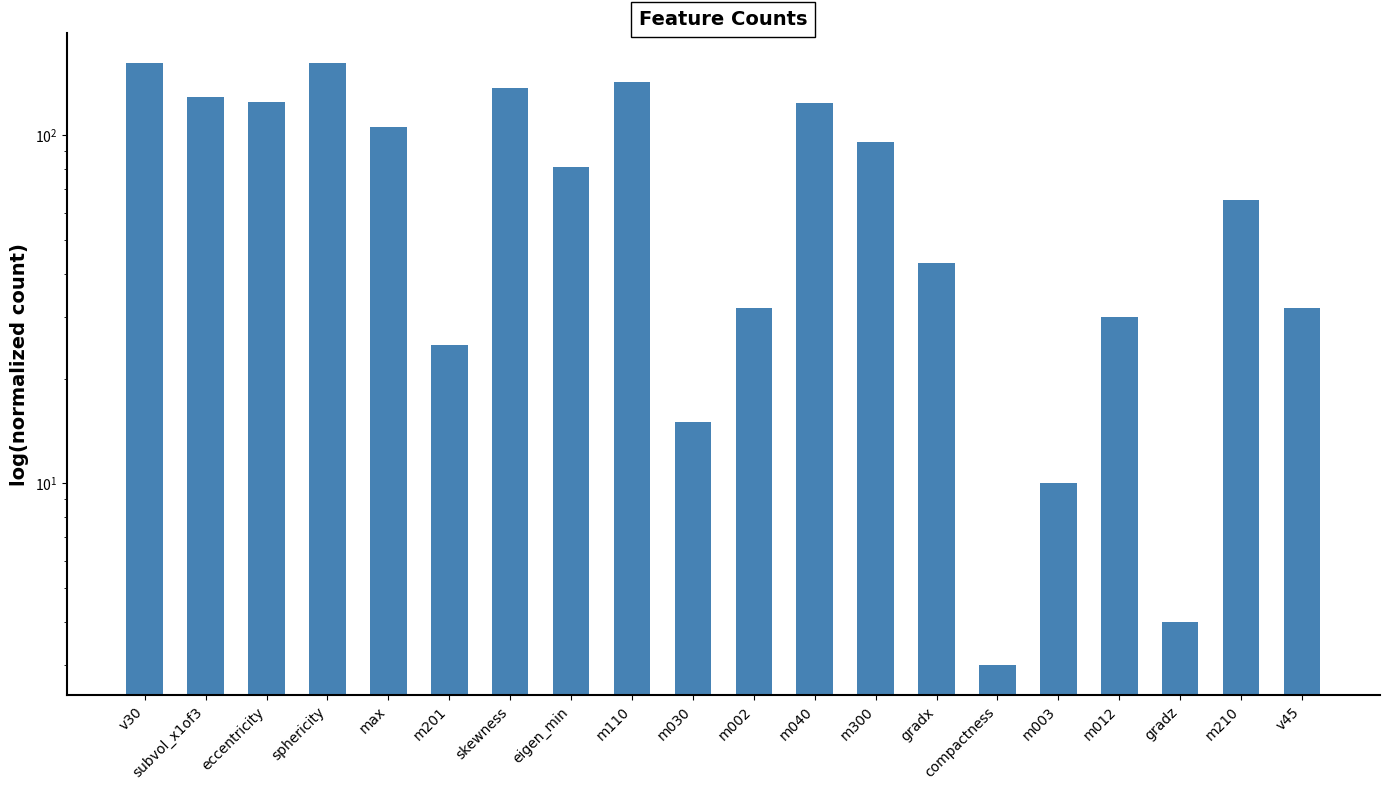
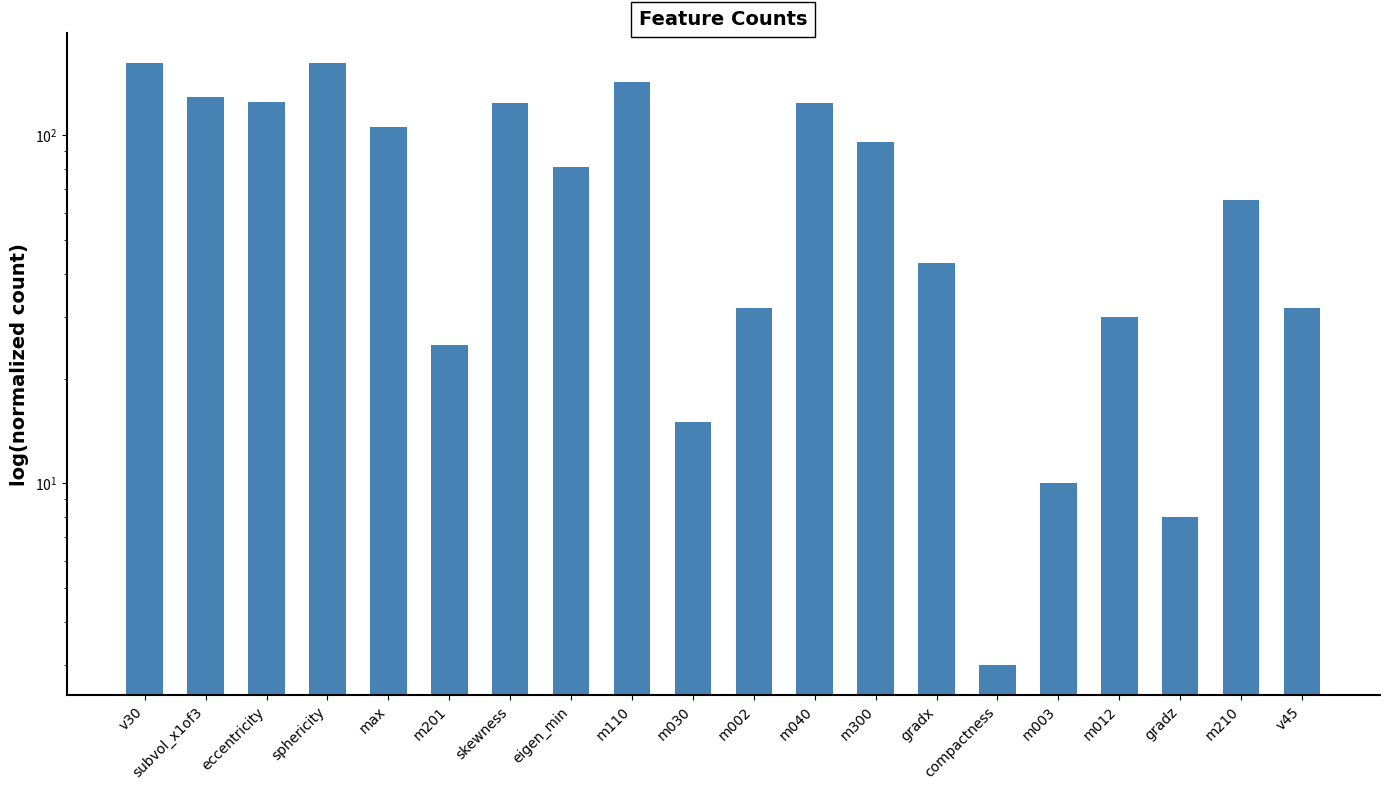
skewness: 137 -> 124
gradz: 4 -> 8
